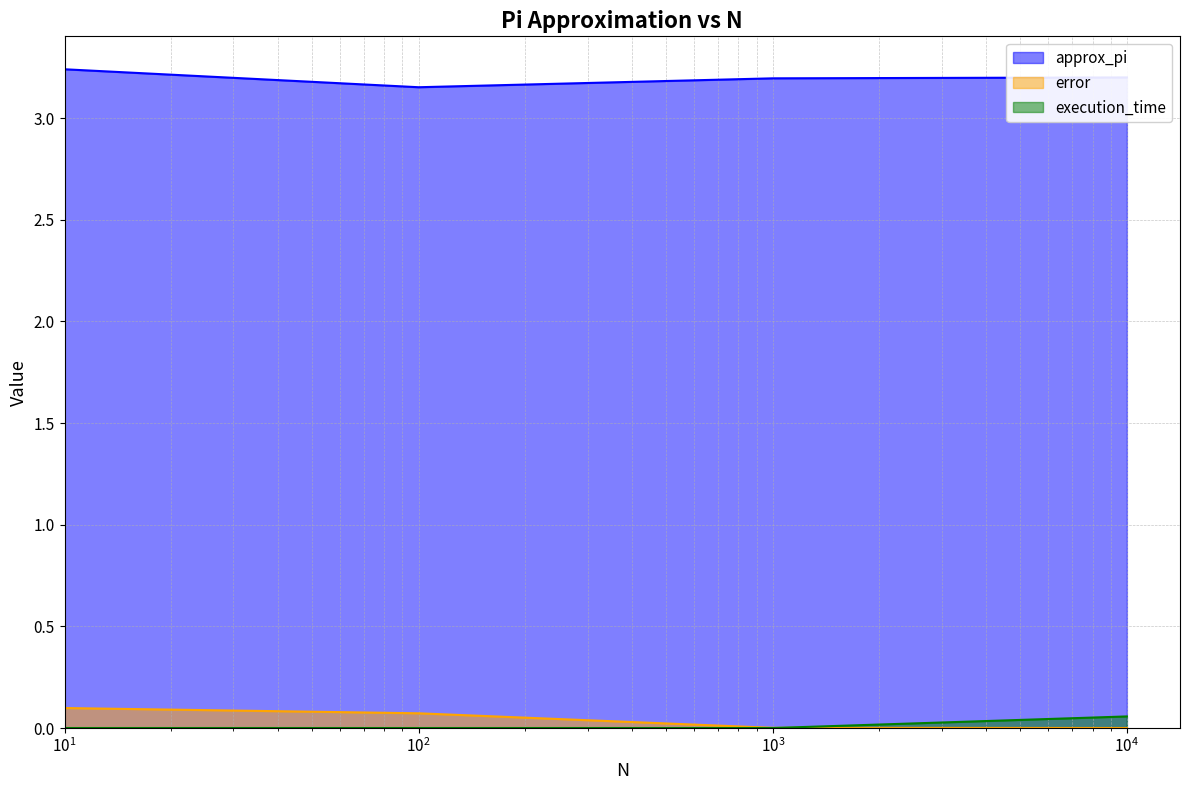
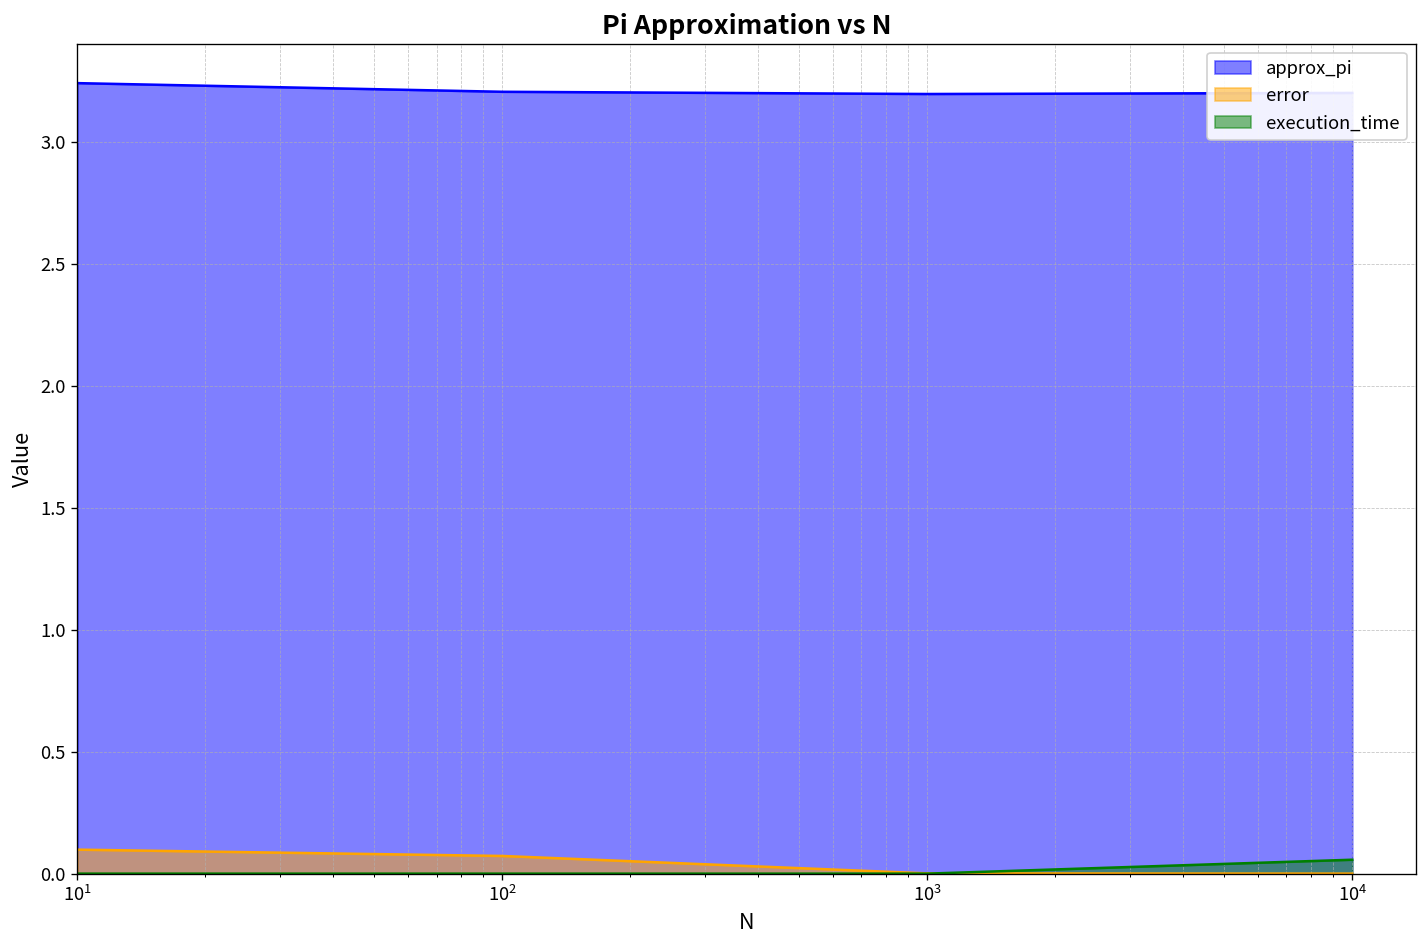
approx_pi, 10^2: 3.15 -> 3.20
